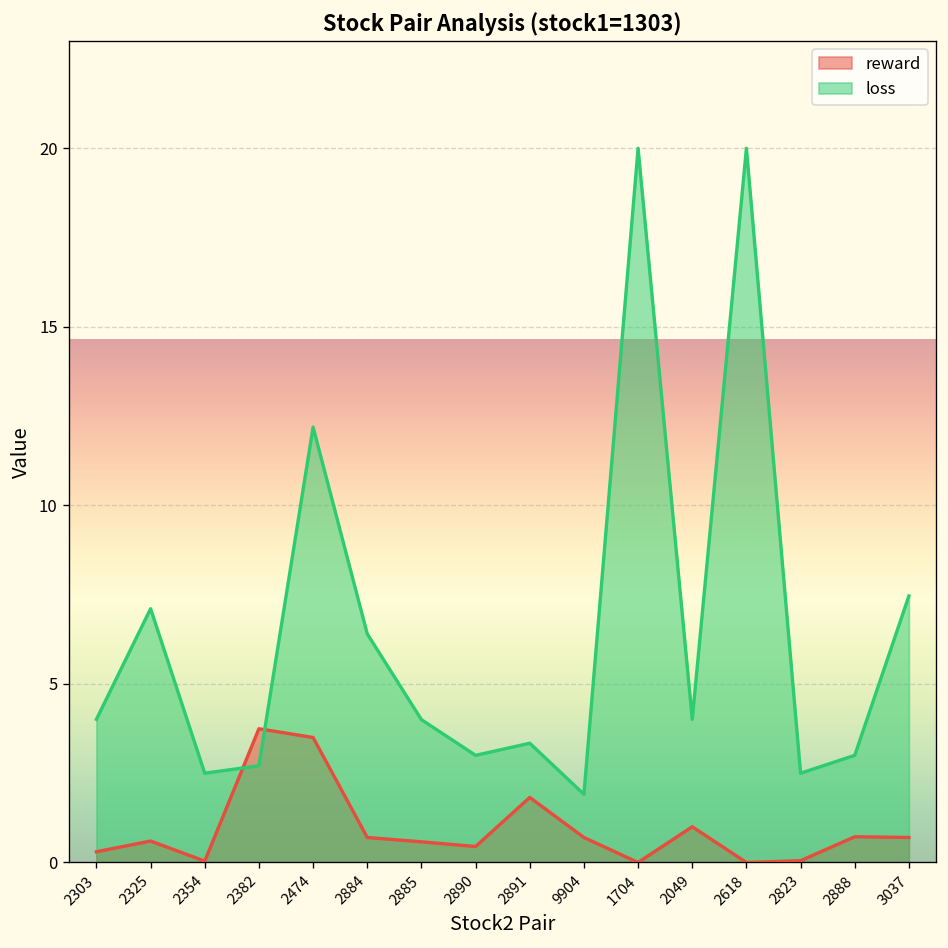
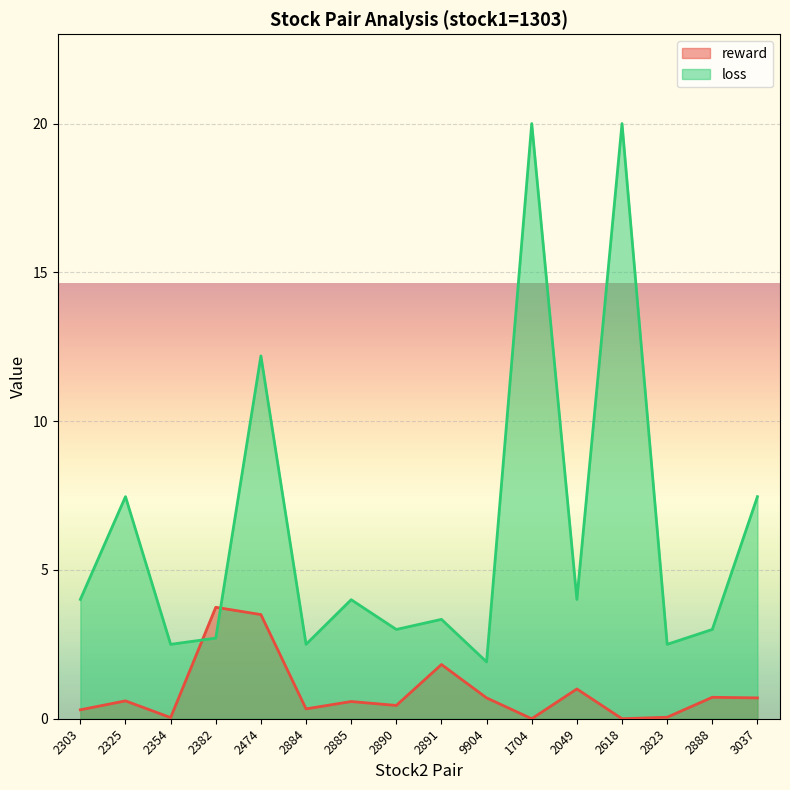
loss, 2325: 7.1 -> 7.5
reward, 2884: 0.7 -> 0.3
loss, 2884: 6.4 -> 2.5
